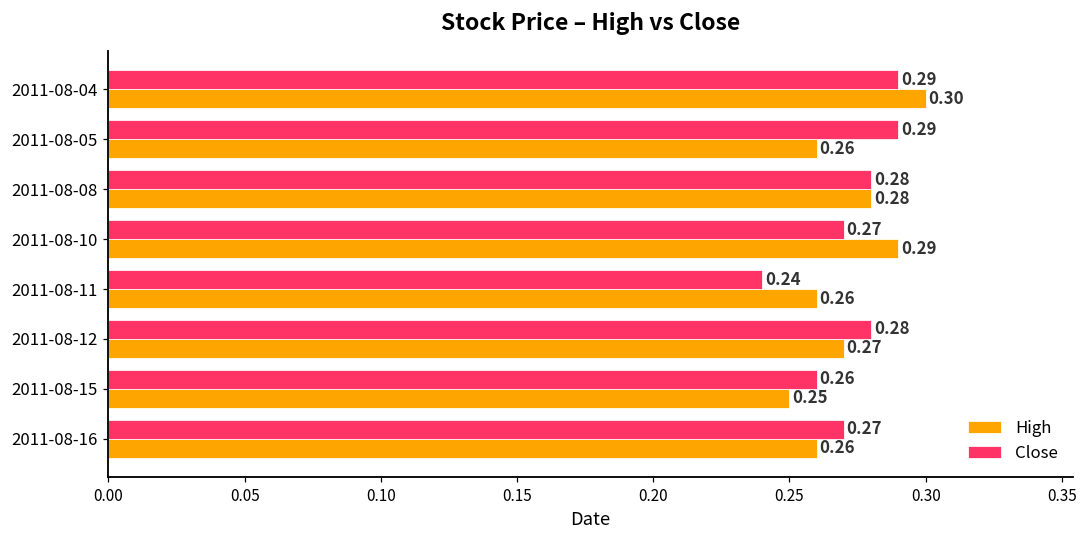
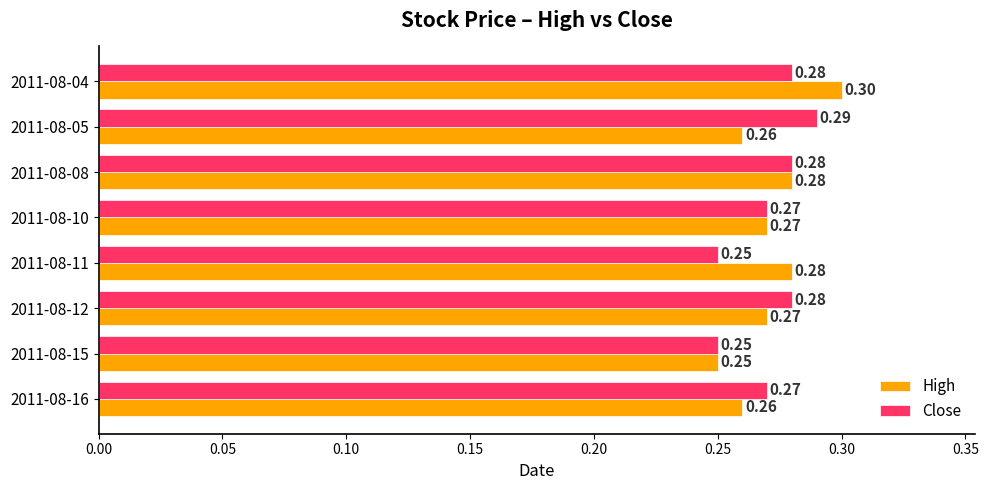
Close, 2011-08-04: 0.29 -> 0.28
High, 2011-08-10: 0.29 -> 0.27
Close, 2011-08-11: 0.24 -> 0.25
High, 2011-08-11: 0.26 -> 0.28
Close, 2011-08-15: 0.26 -> 0.25
